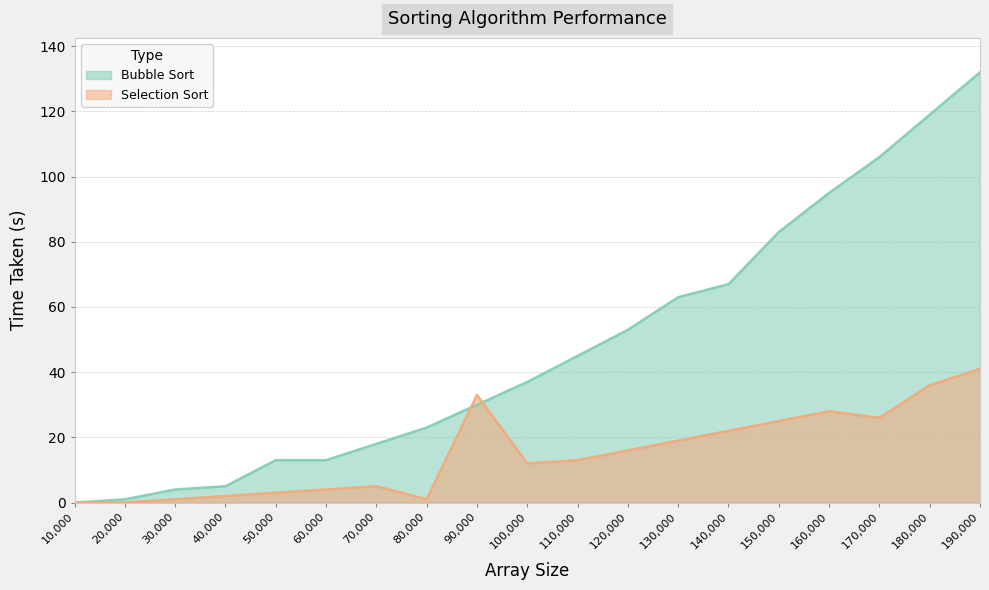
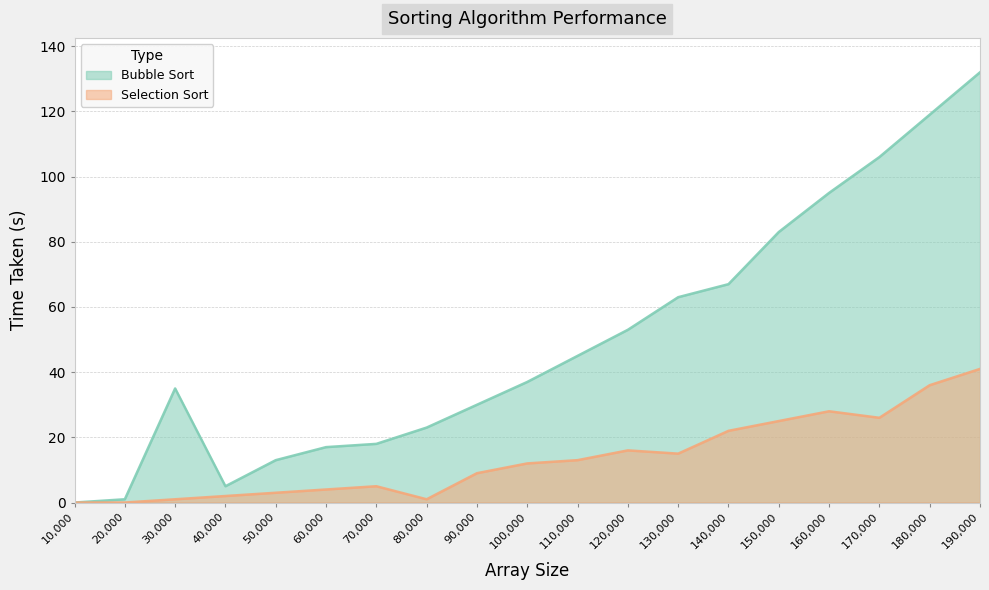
Bubble Sort, 30,000: 4 -> 35
Bubble Sort, 60,000: 13 -> 17
Selection Sort, 90,000: 33 -> 9
Selection Sort, 130,000: 19 -> 15
